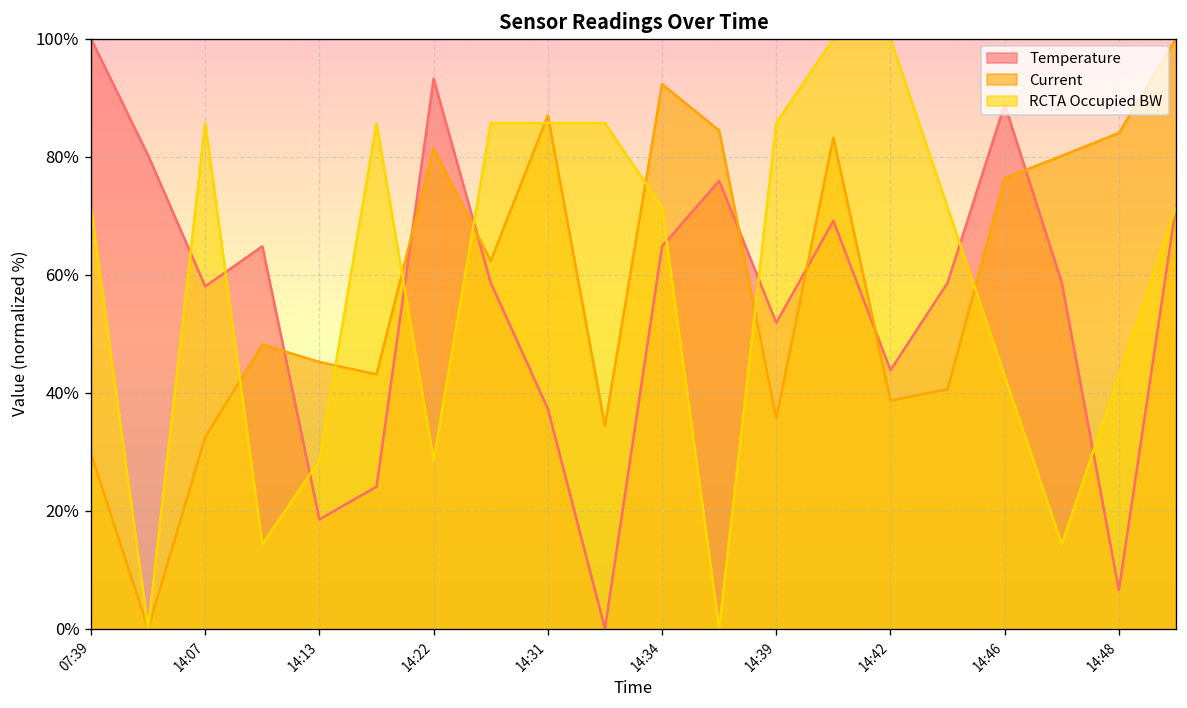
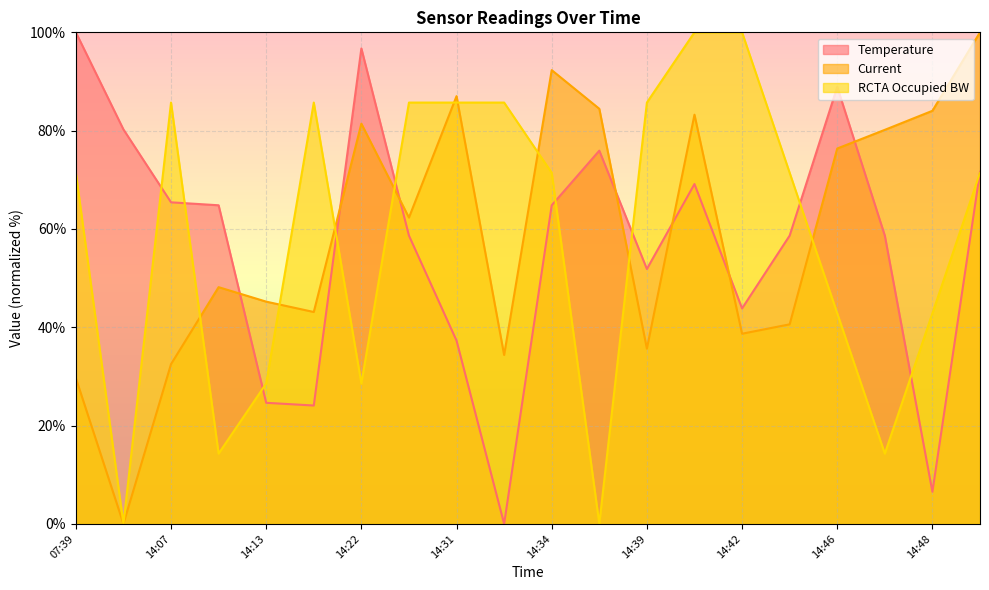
Temperature, 14:07: 58% -> 65%
Temperature, 14:13: 19% -> 25%
Temperature, 14:22: 93% -> 97%
